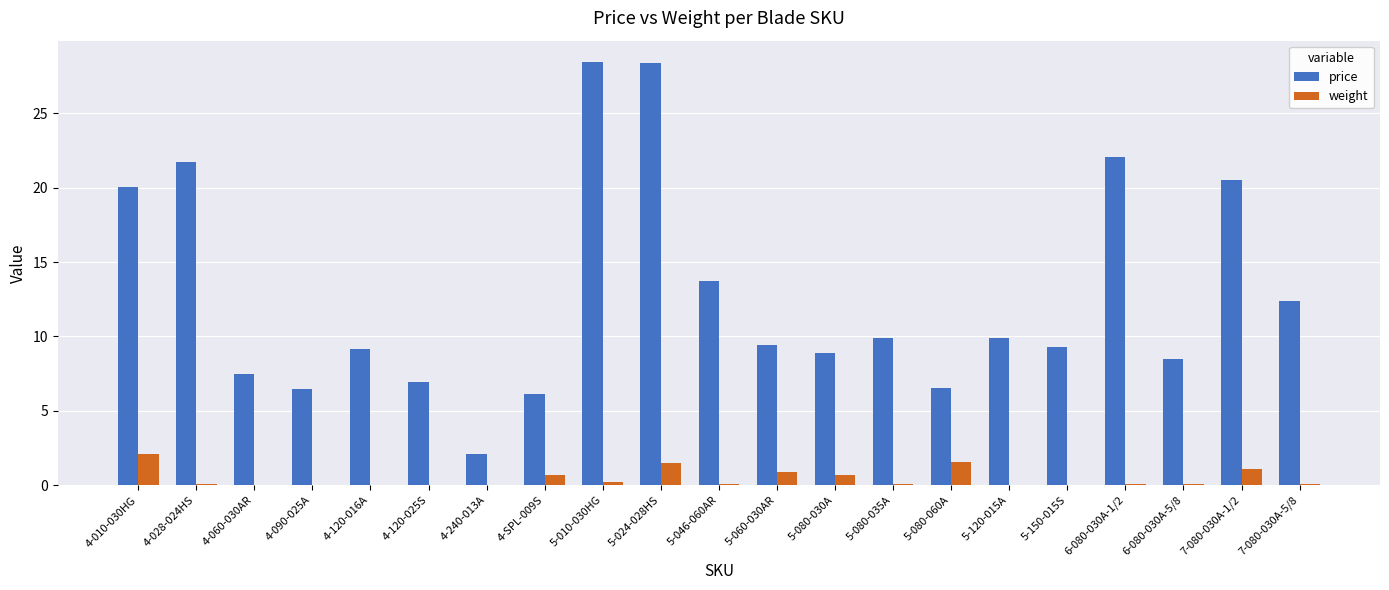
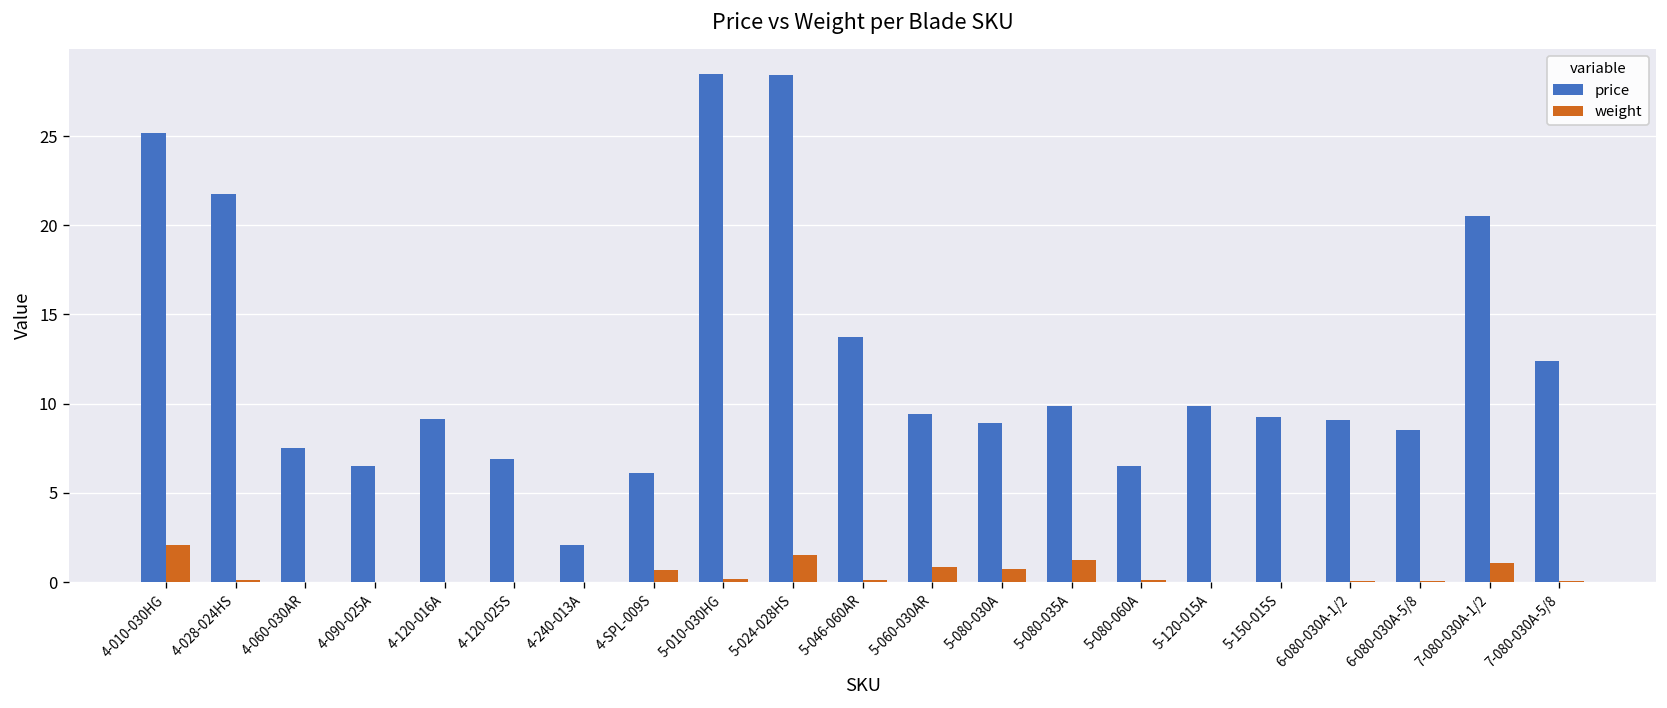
price, 4-010-030HG: 20.1 -> 25.2
weight, 5-080-035A: 0.1 -> 1.2
weight, 5-080-060A: 1.5 -> 0.1
price, 6-080-030A-1/2: 22.1 -> 9.1
